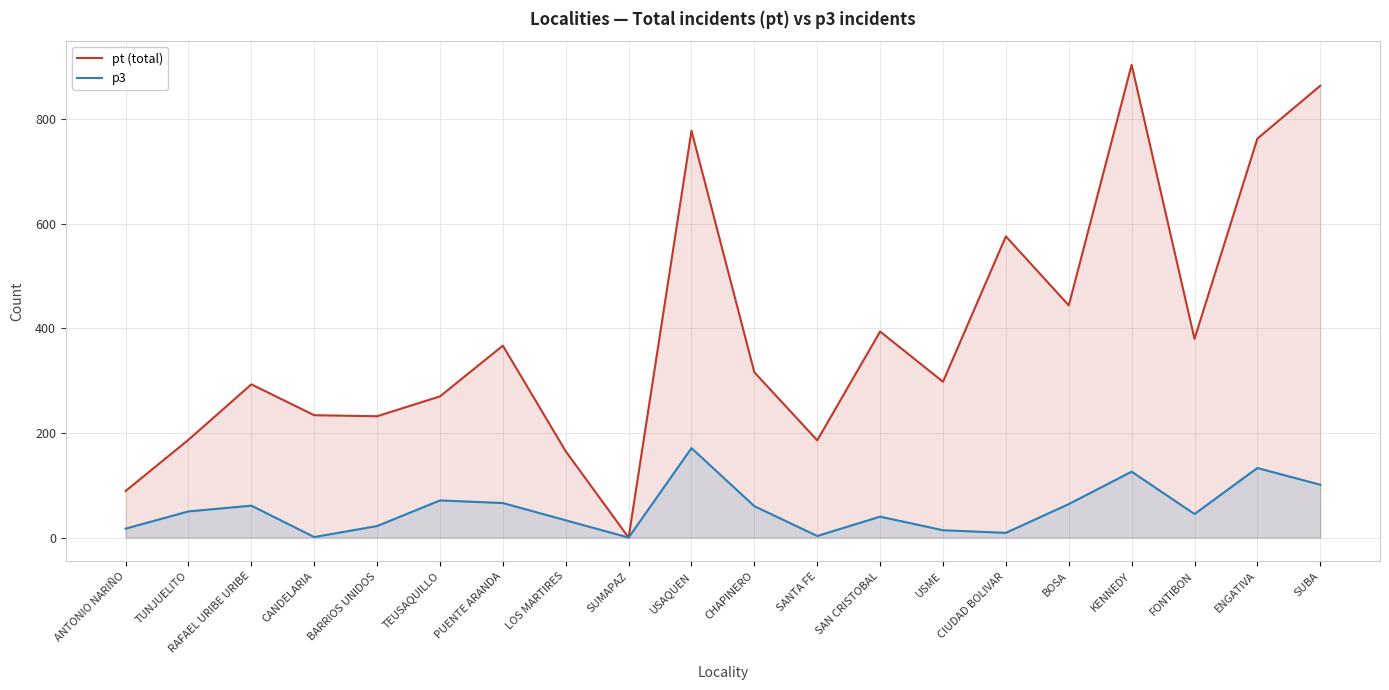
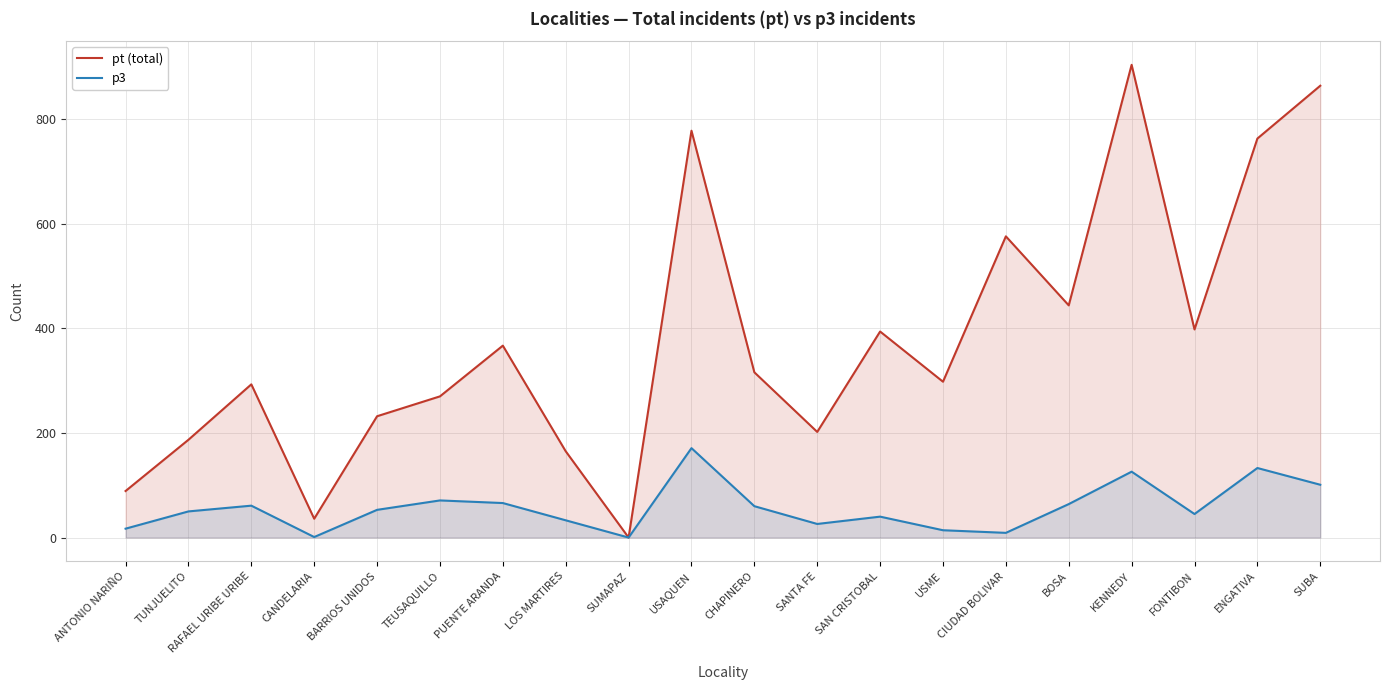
pt (total), CANDELARIA: 230 -> 40
p3, BARRIOS UNIDOS: 20 -> 50
pt (total), SANTA FE: 190 -> 200
p3, SANTA FE: 0 -> 30
pt (total), FONTIBON: 380 -> 400
